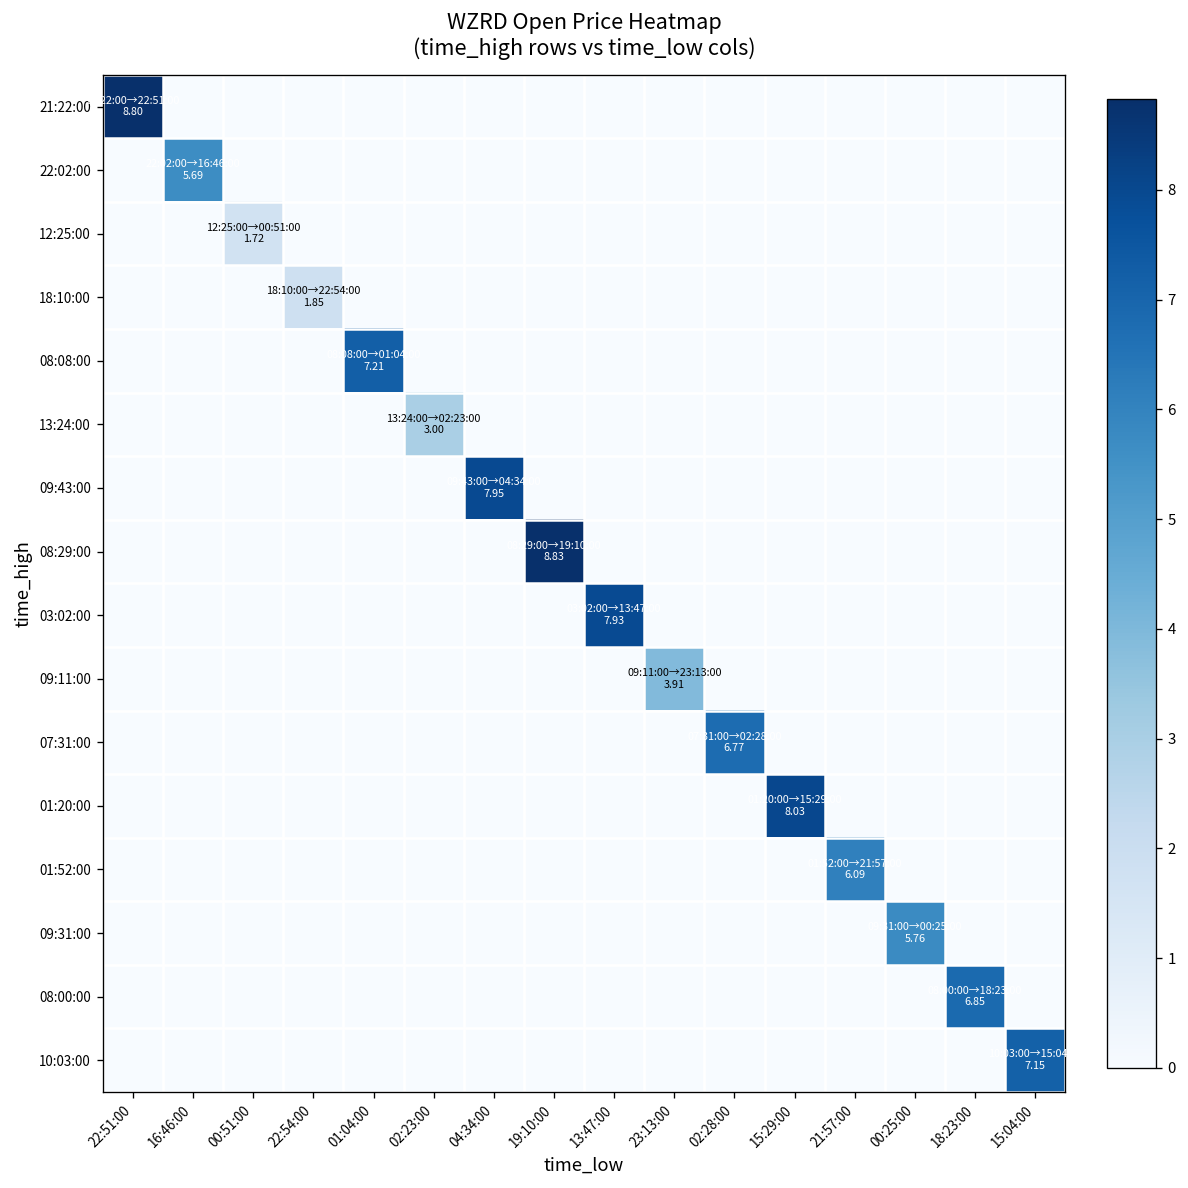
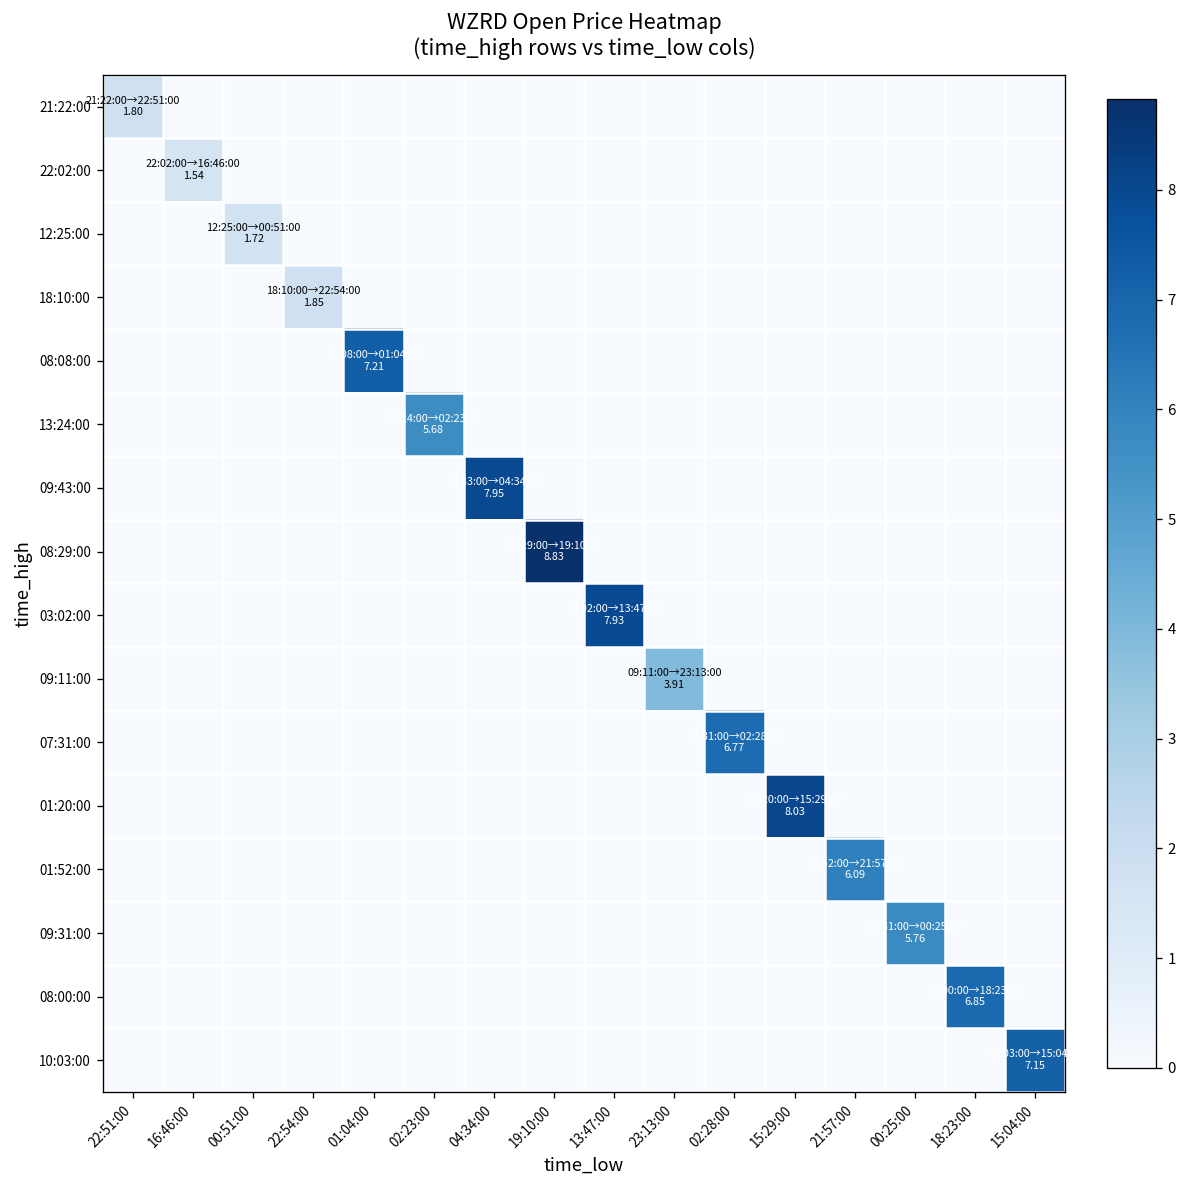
21:22:00, 22:51:00: 8.80 -> 1.80
22:02:00, 16:46:00: 5.69 -> 1.54
13:24:00, 02:23:00: 3.00 -> 5.68
